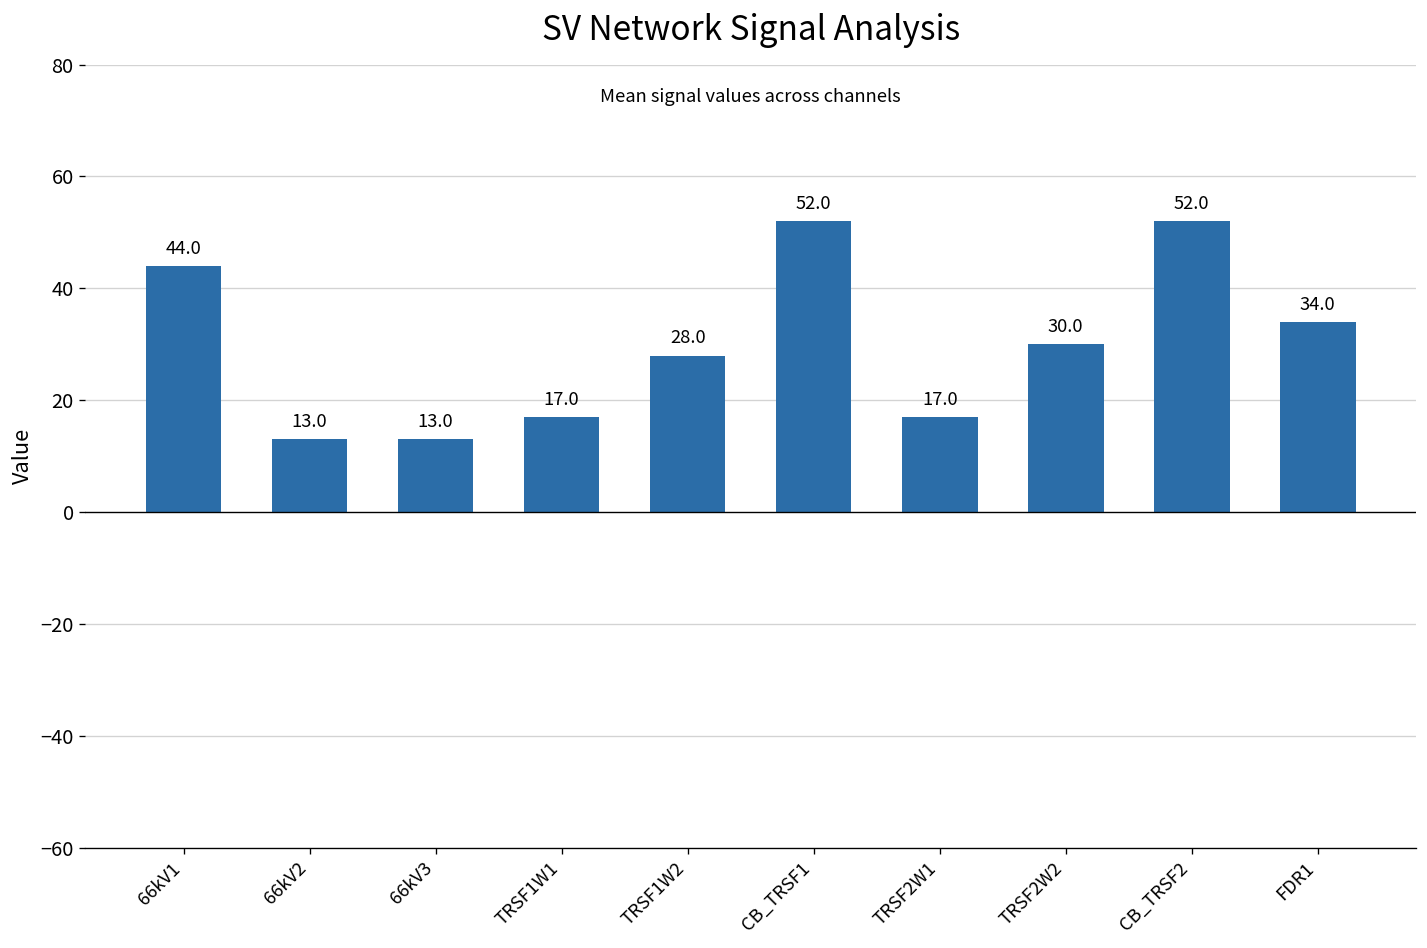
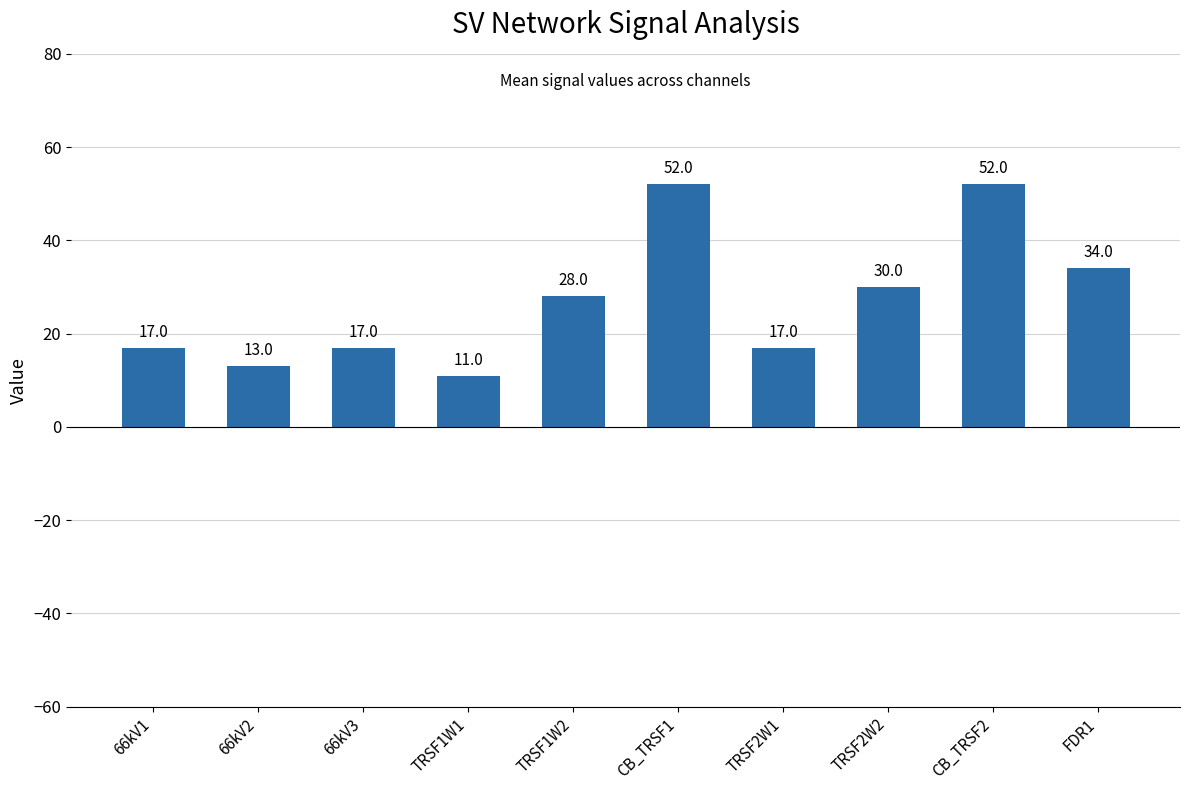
66kV1: 44.0 -> 17.0
66kV3: 13.0 -> 17.0
TRSF1W1: 17.0 -> 11.0
